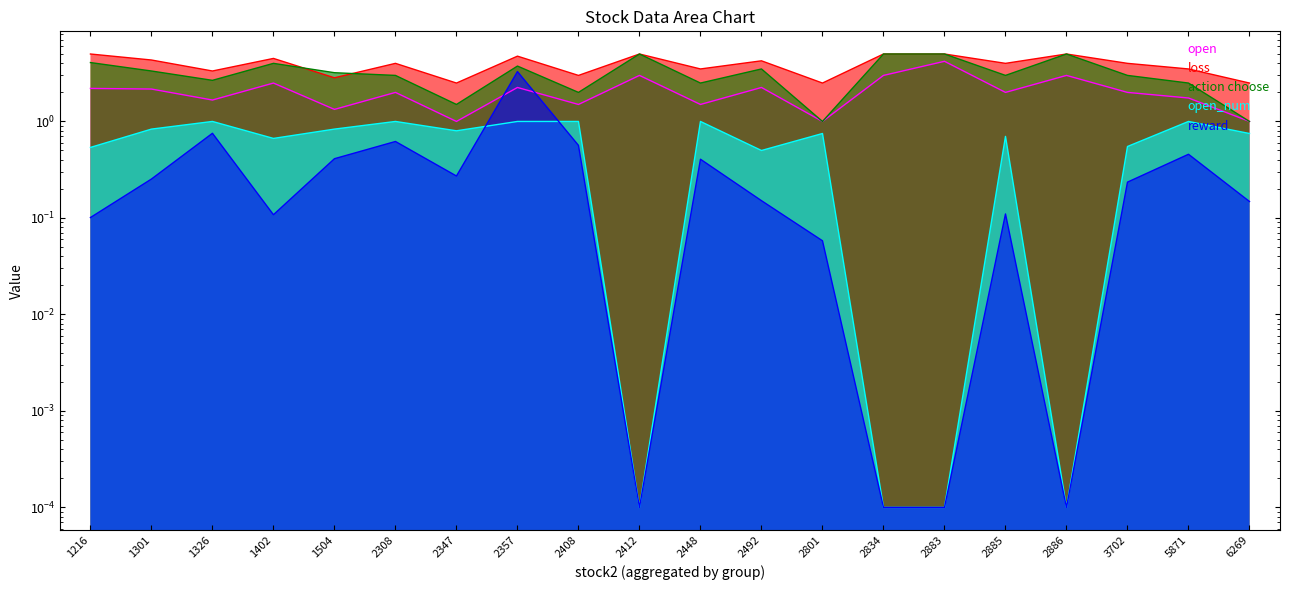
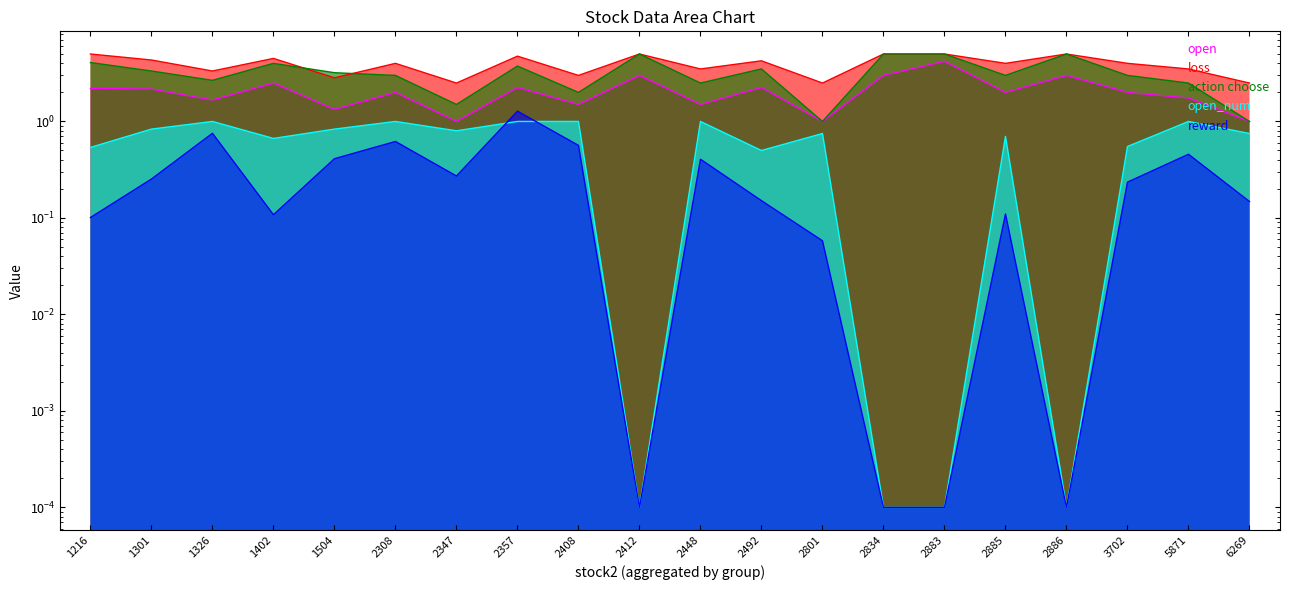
reward, 2357: 3.3 -> 1.3
